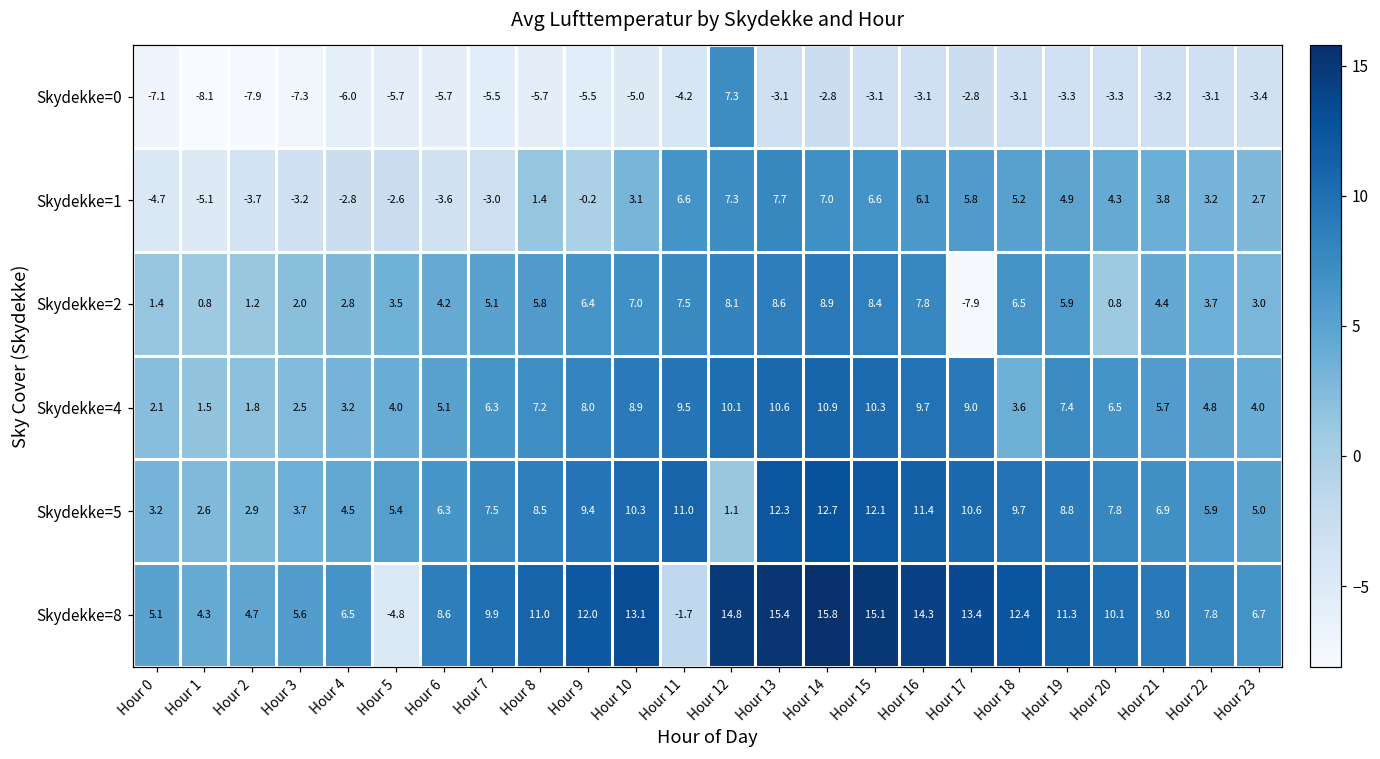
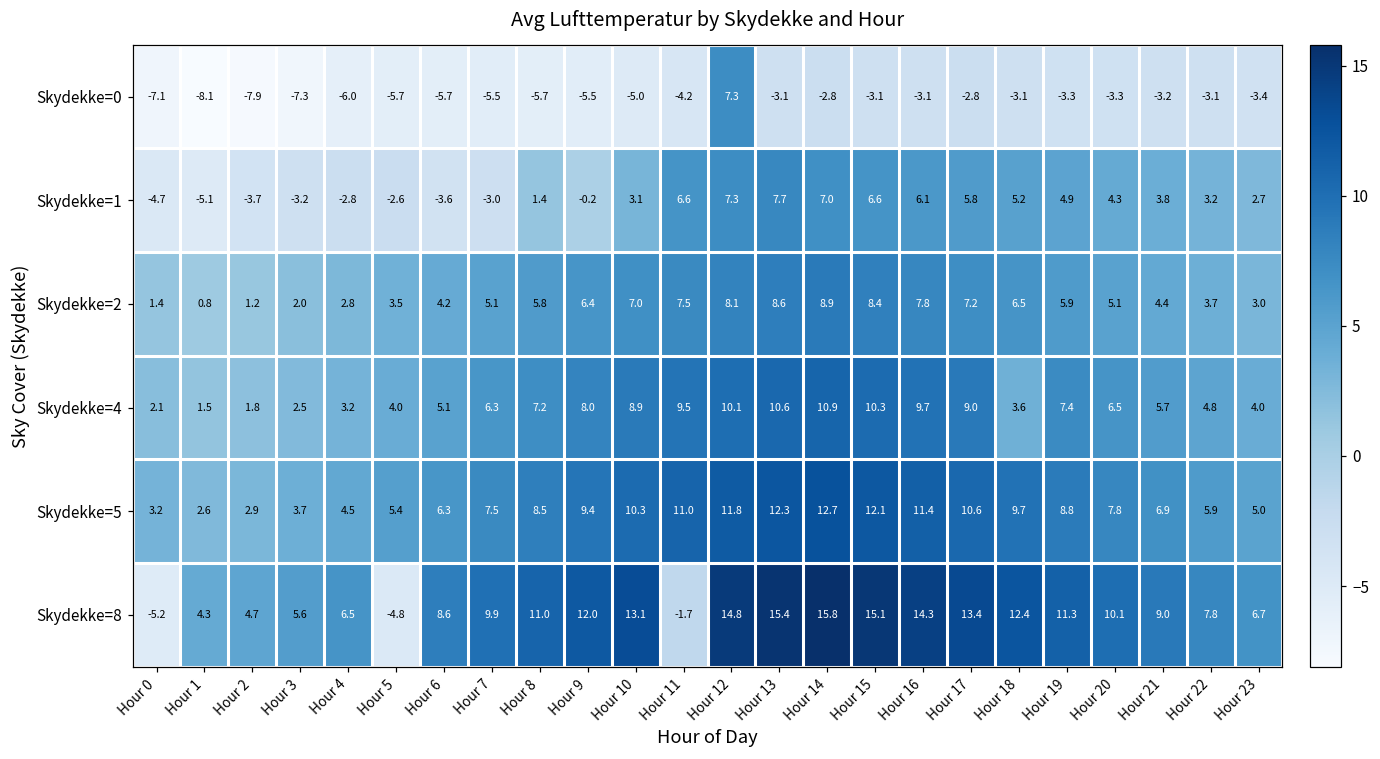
Skydekke=2, Hour 17: -7.9 -> 7.2
Skydekke=2, Hour 20: 0.8 -> 5.1
Skydekke=5, Hour 12: 1.1 -> 11.8
Skydekke=8, Hour 0: 5.1 -> -5.2
